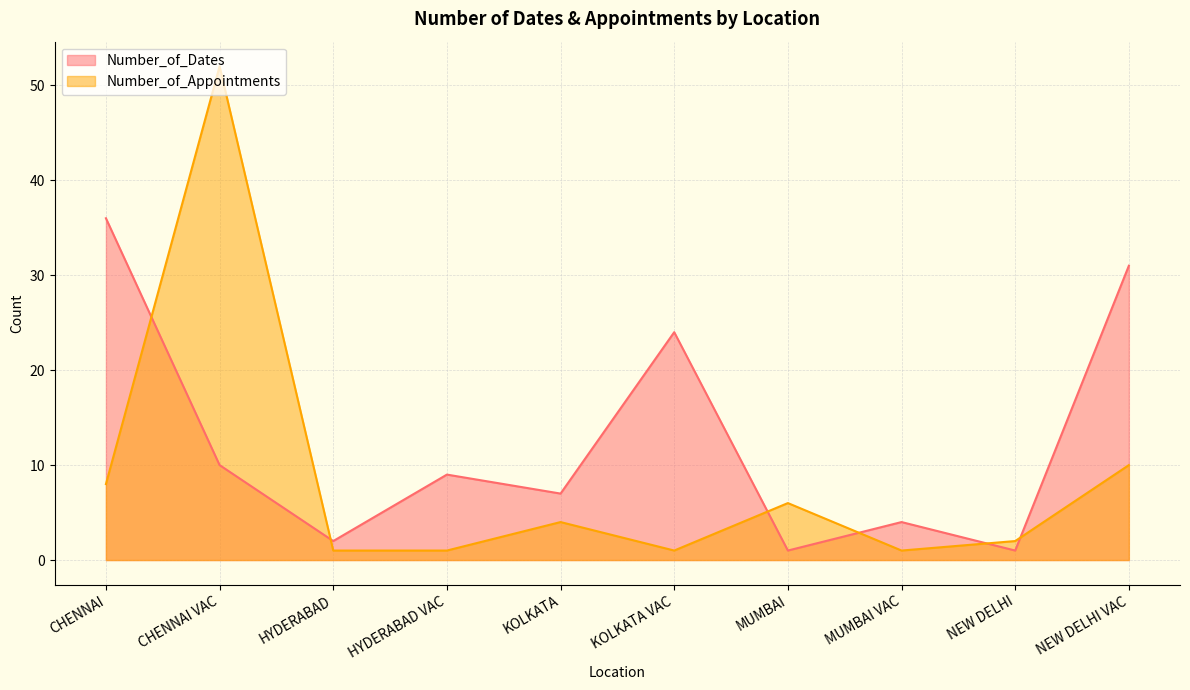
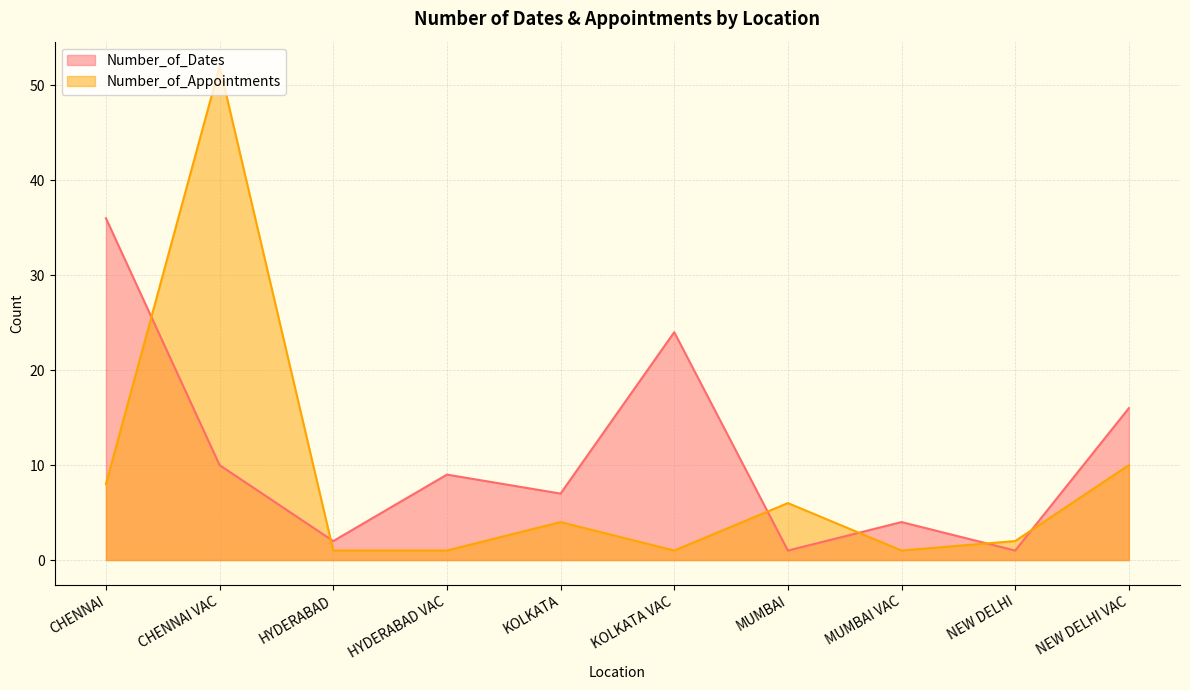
Number_of_Dates, NEW DELHI VAC: 31 -> 16
